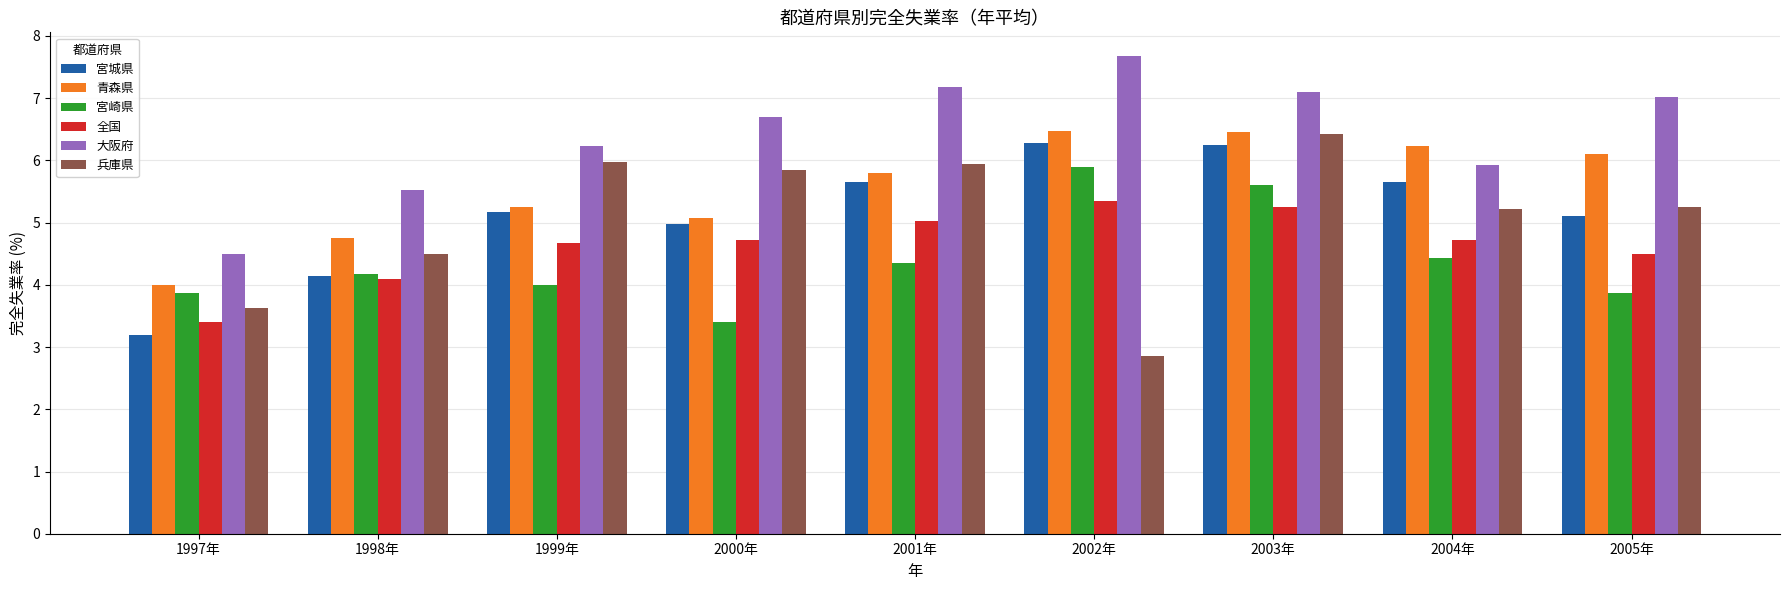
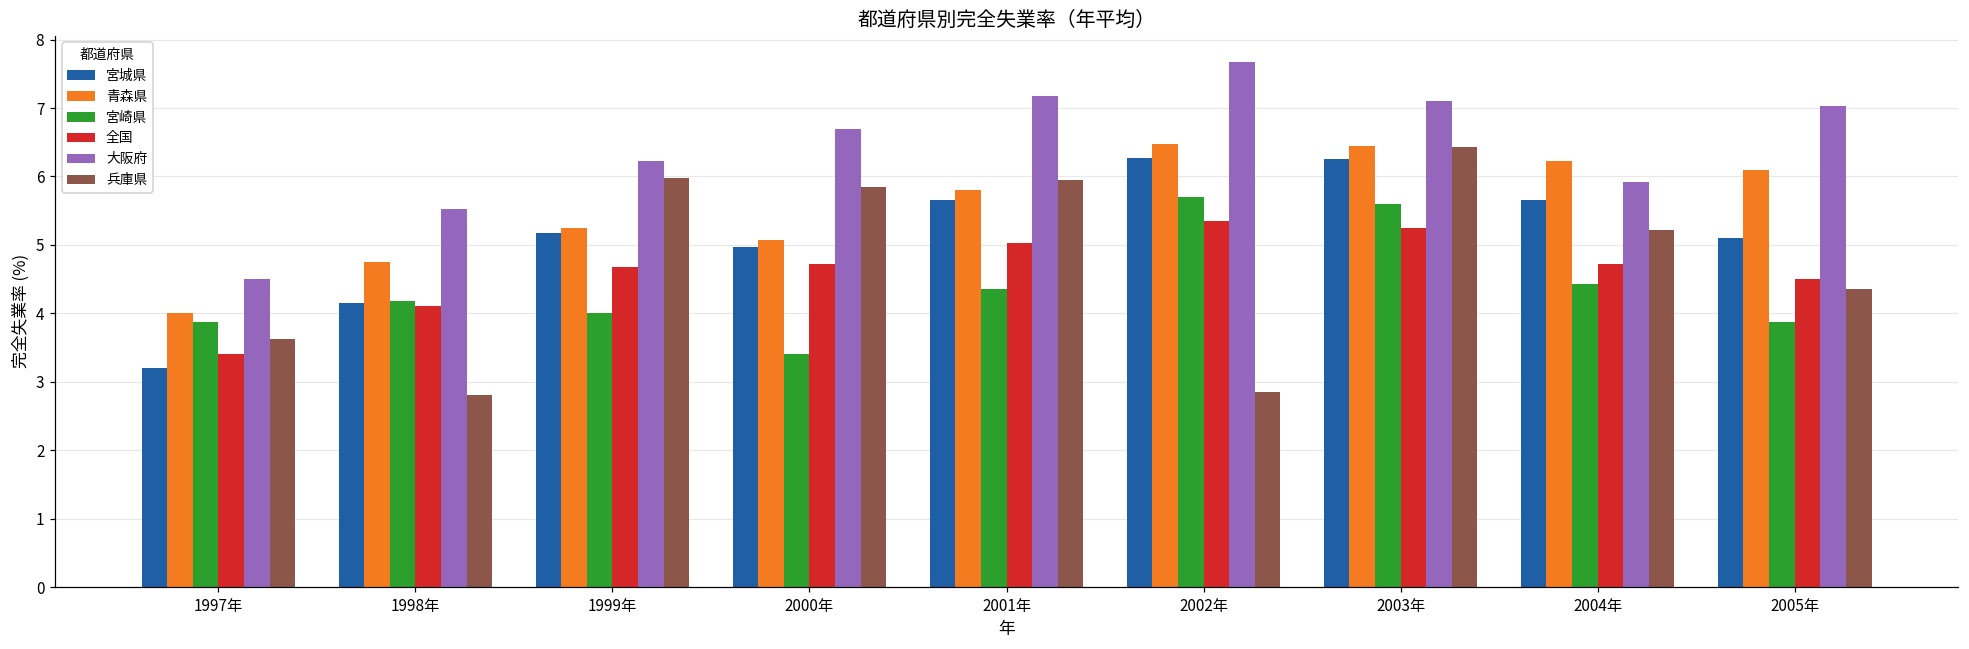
兵庫県, 1998年: 4.5 -> 2.8
宮崎県, 2002年: 5.9 -> 5.7
兵庫県, 2005年: 5.3 -> 4.4
